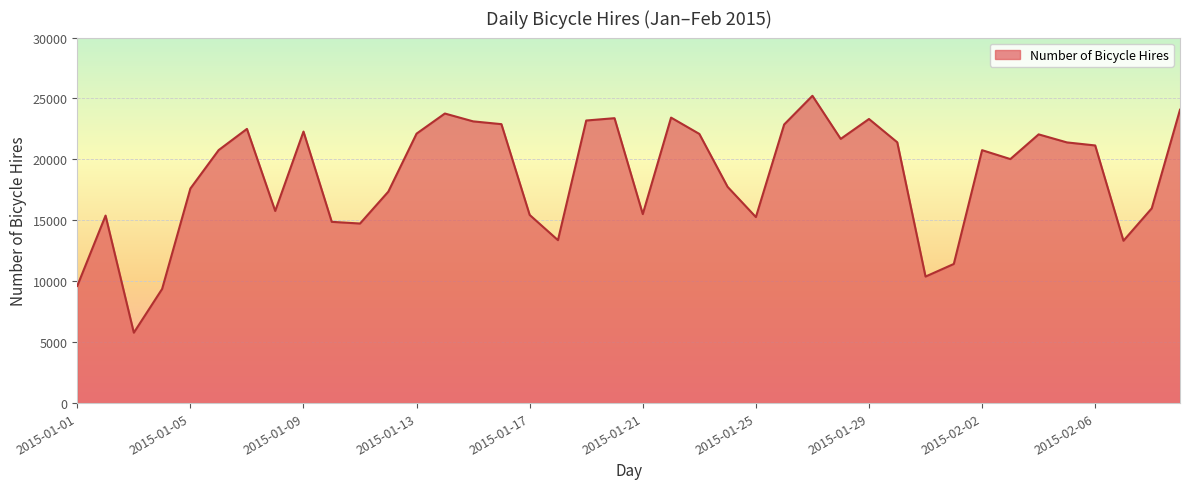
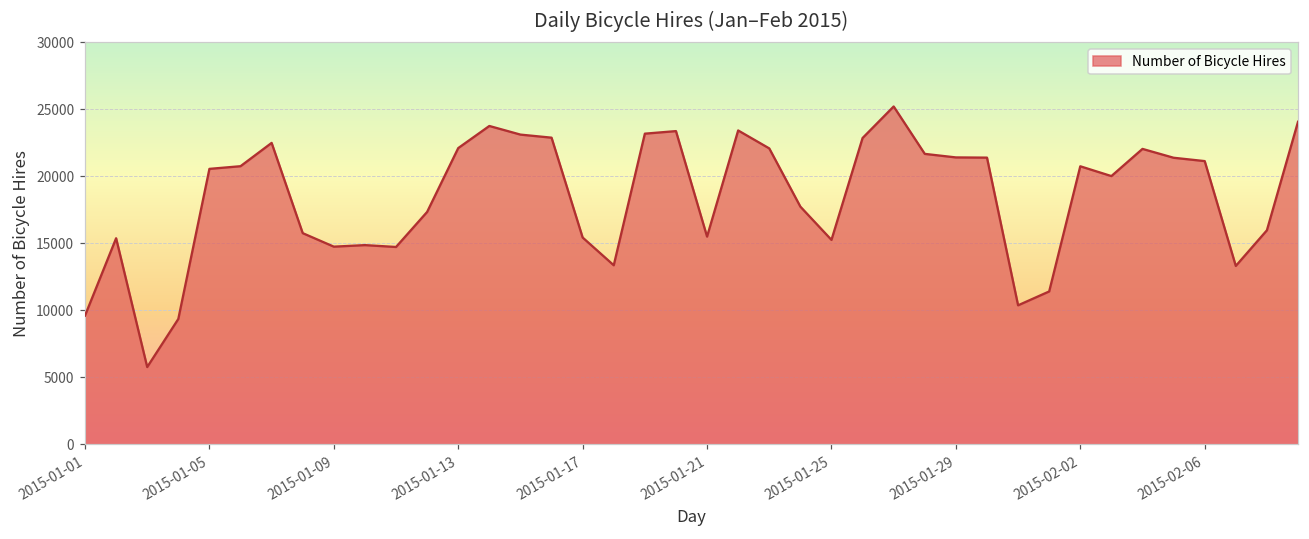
2015-01-05: 17600 -> 20600
2015-01-09: 22300 -> 14800
2015-01-29: 23300 -> 21400
